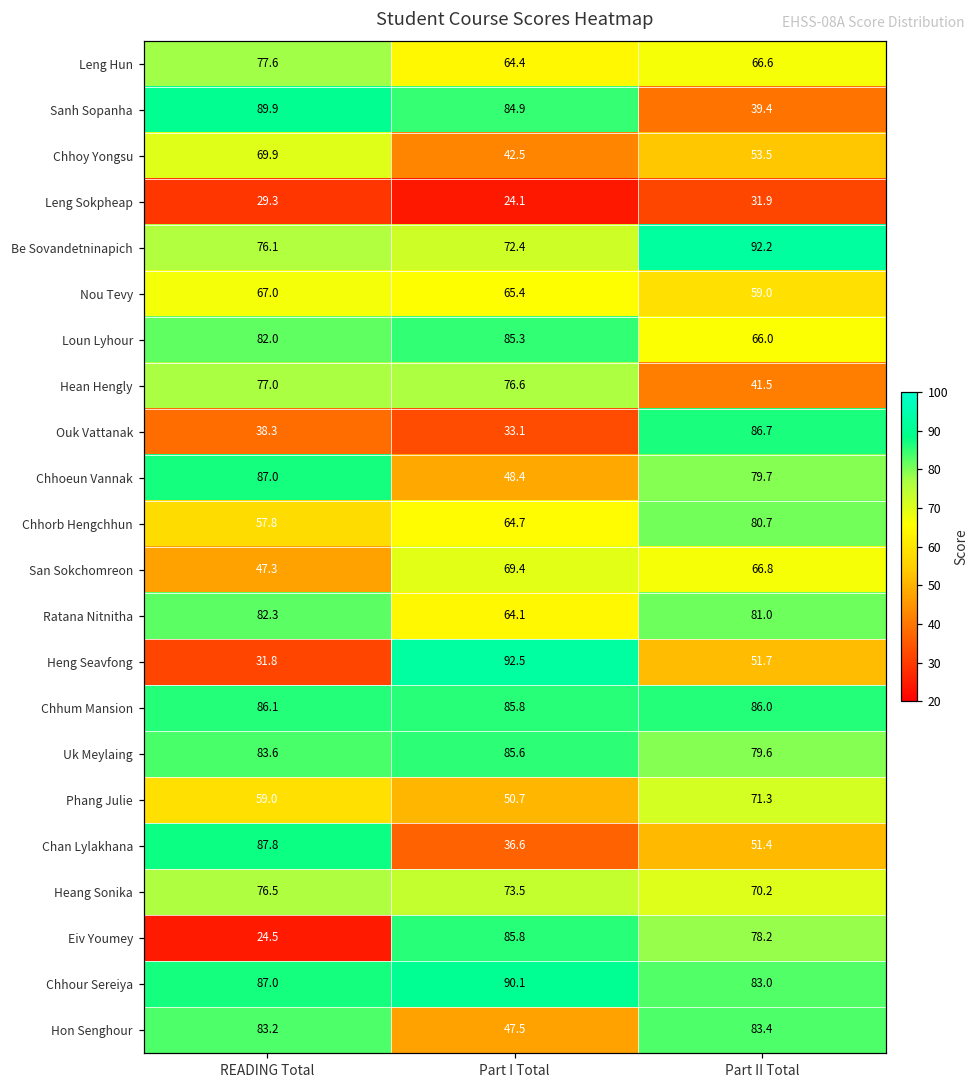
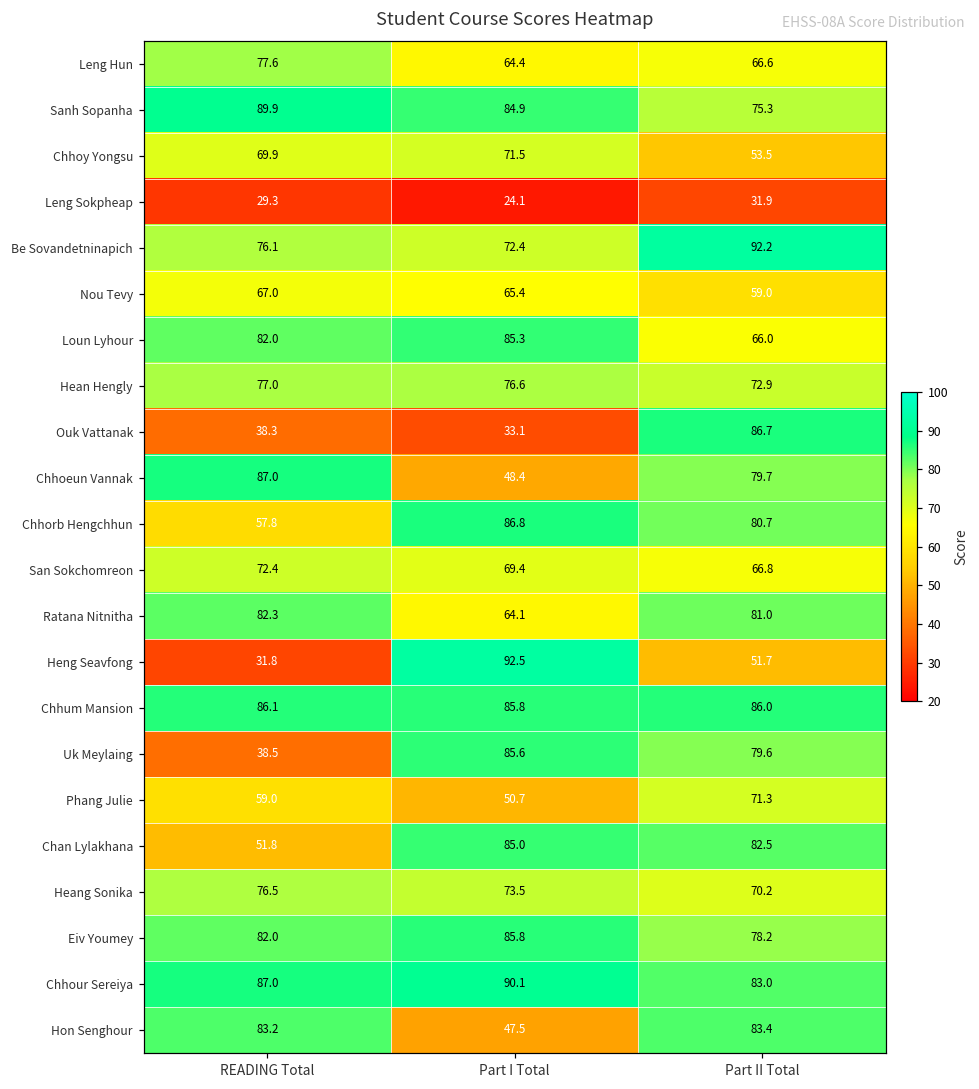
Sanh Sopanha, Part II Total: 39.4 -> 75.3
Chhoy Yongsu, Part I Total: 42.5 -> 71.5
Hean Hengly, Part II Total: 41.5 -> 72.9
Chhorb Hengchhun, Part I Total: 64.7 -> 86.8
San Sokchomreon, READING Total: 47.3 -> 72.4
Uk Meylaing, READING Total: 83.6 -> 38.5
Chan Lylakhana, READING Total: 87.8 -> 51.8
Chan Lylakhana, Part I Total: 36.6 -> 85.0
Chan Lylakhana, Part II Total: 51.4 -> 82.5
Eiv Youmey, READING Total: 24.5 -> 82.0
